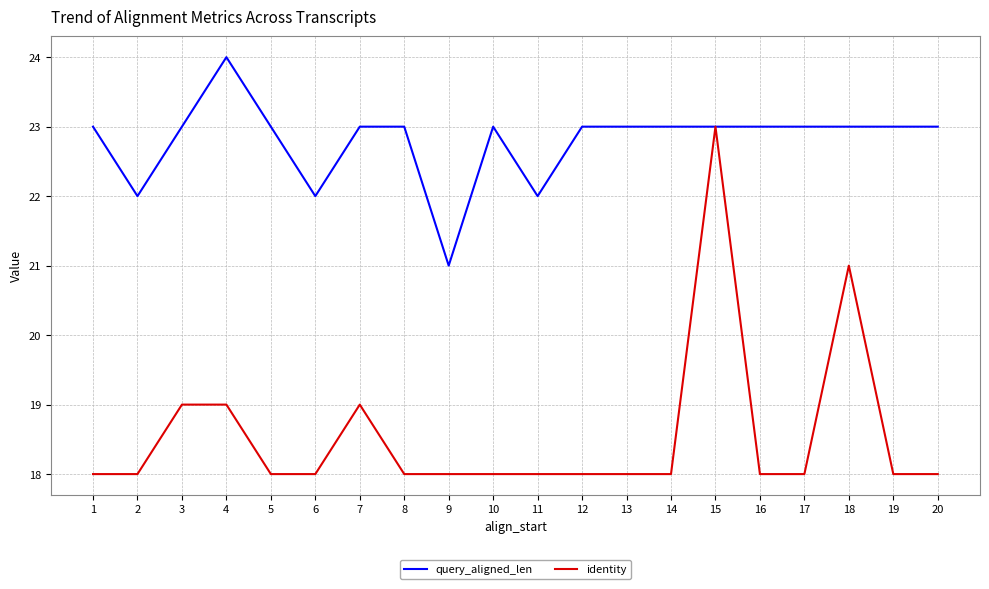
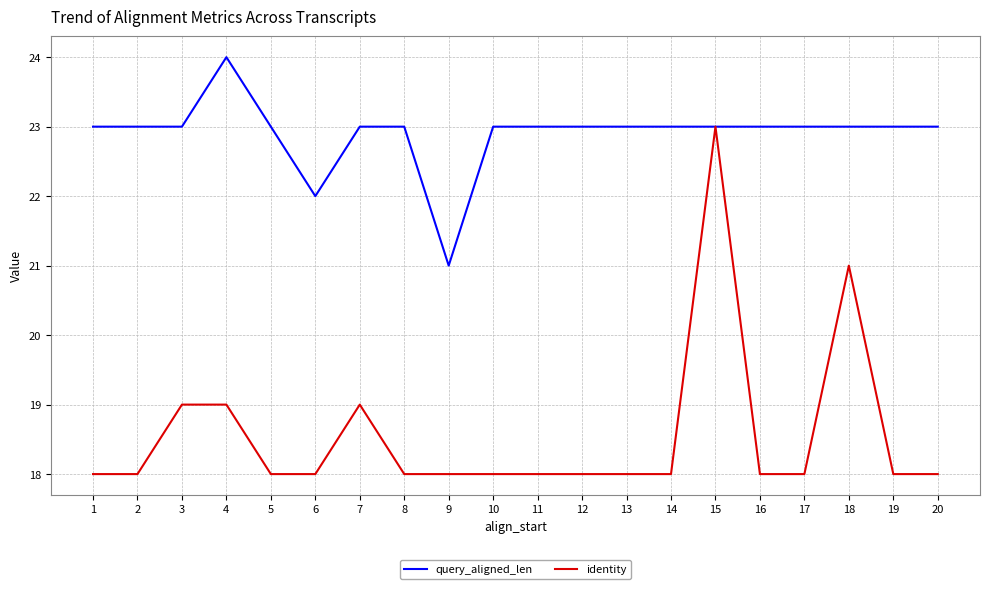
query_aligned_len, 2: 22 -> 23
query_aligned_len, 11: 22 -> 23
